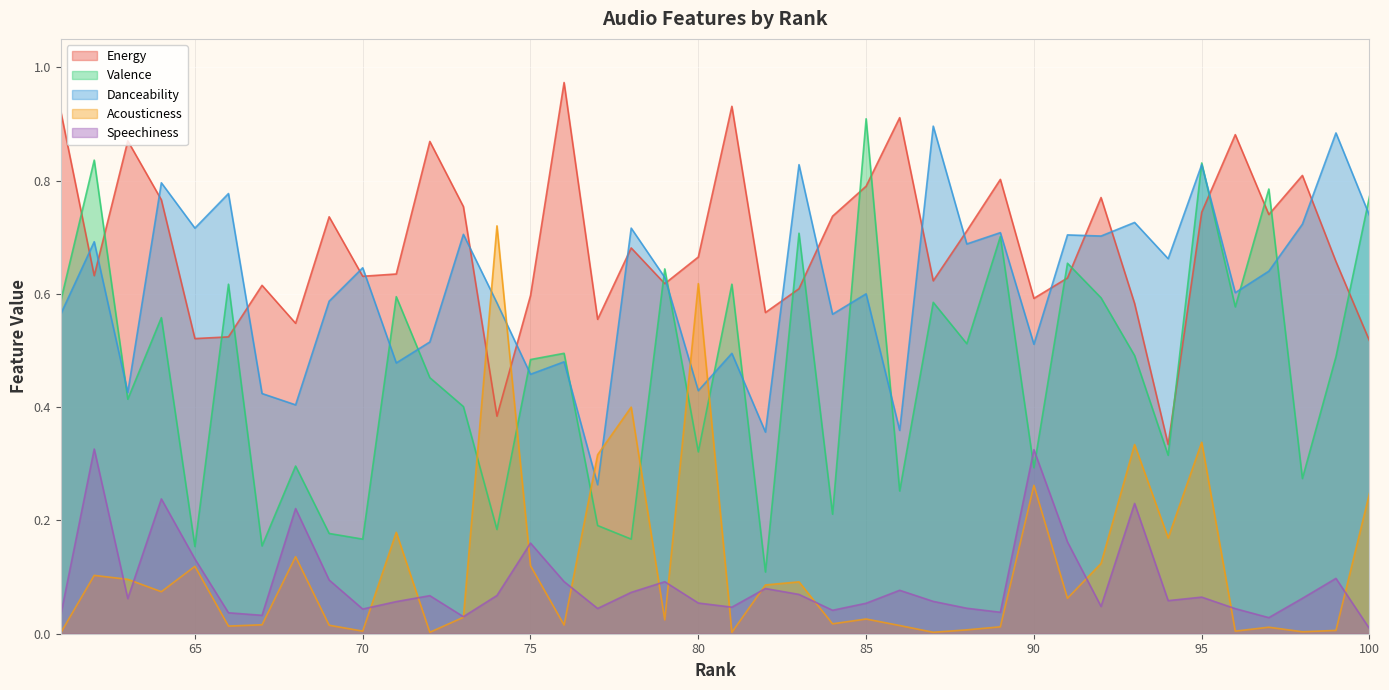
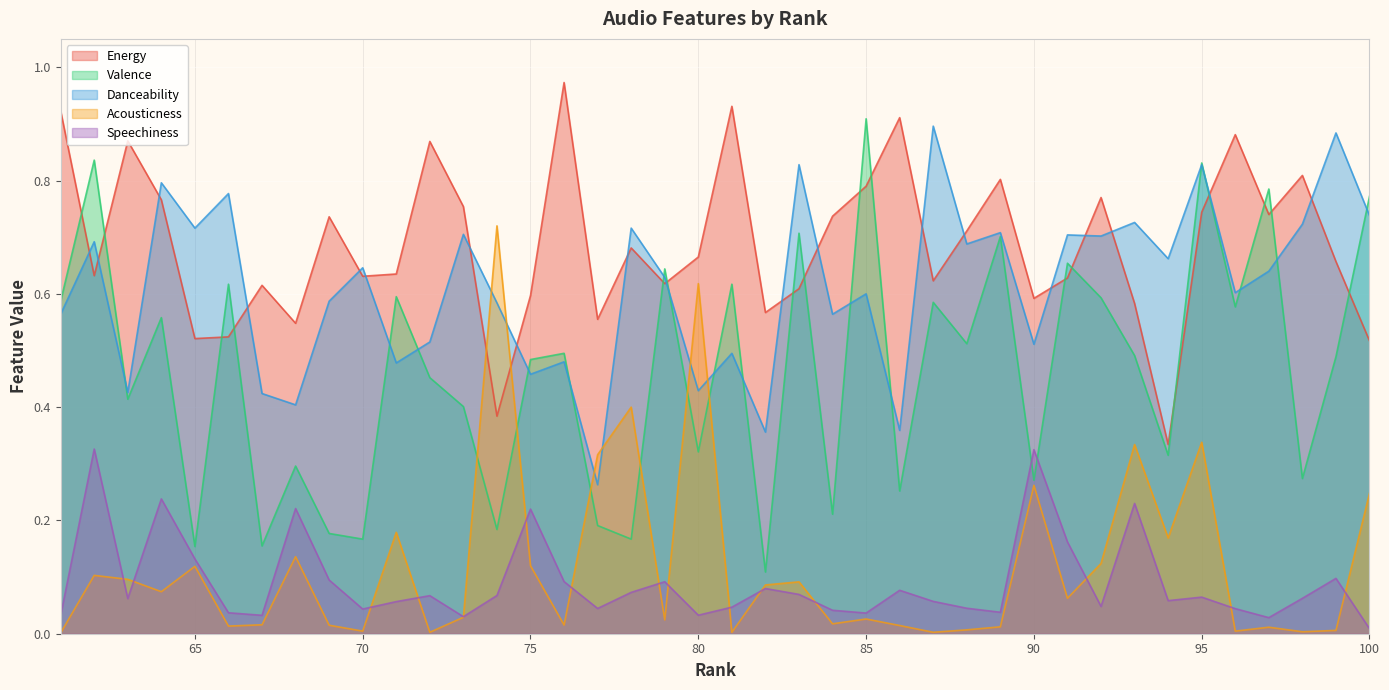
Speechiness, 75: 0.16 -> 0.22
Speechiness, 80: 0.05 -> 0.03
Speechiness, 85: 0.05 -> 0.04
Valence, 90: 0.29 -> 0.27
